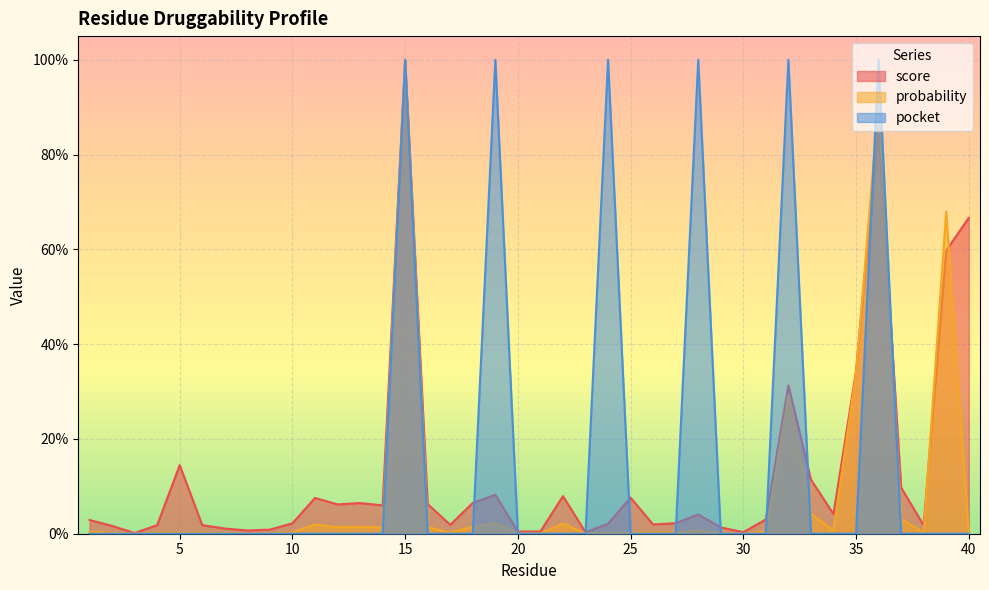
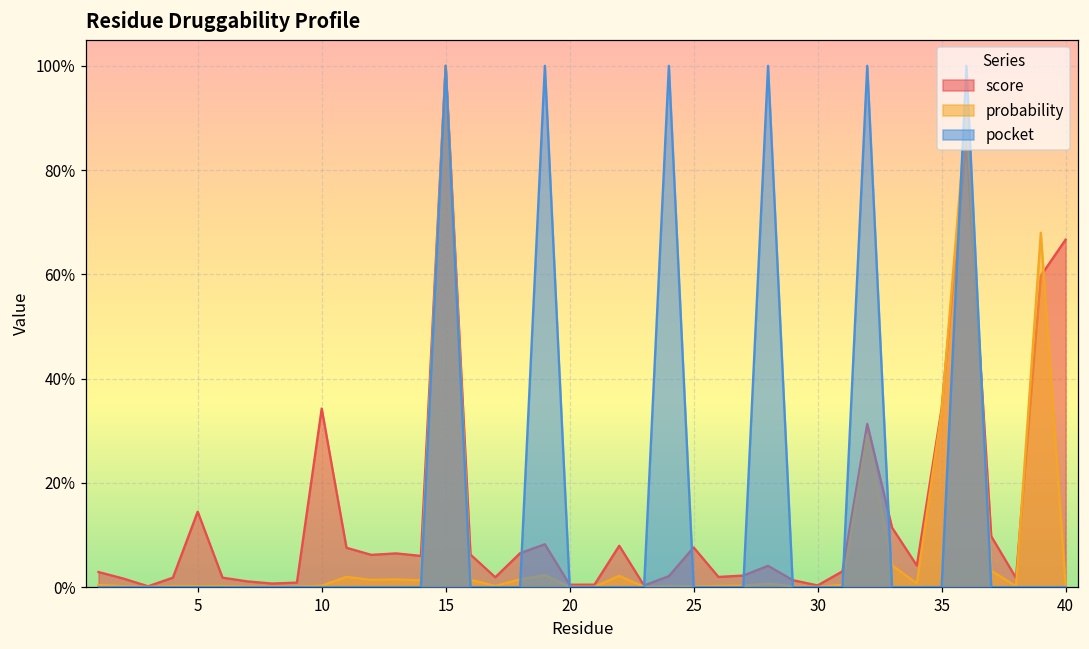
score, 10: 2% -> 34%
